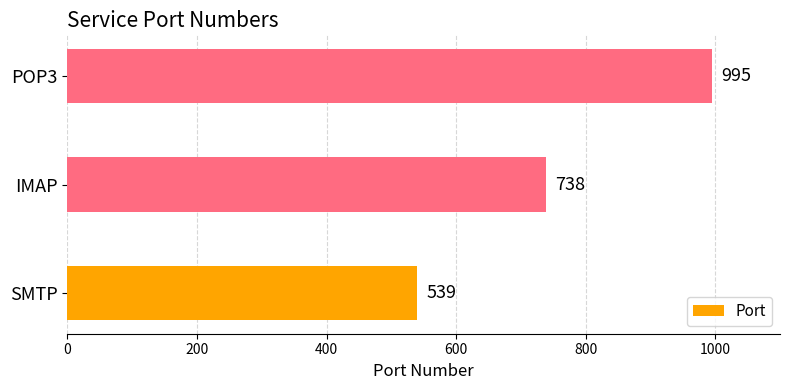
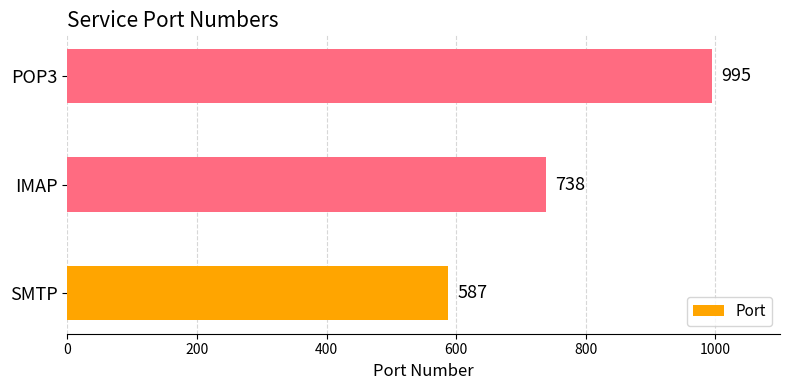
SMTP: 539 -> 587
